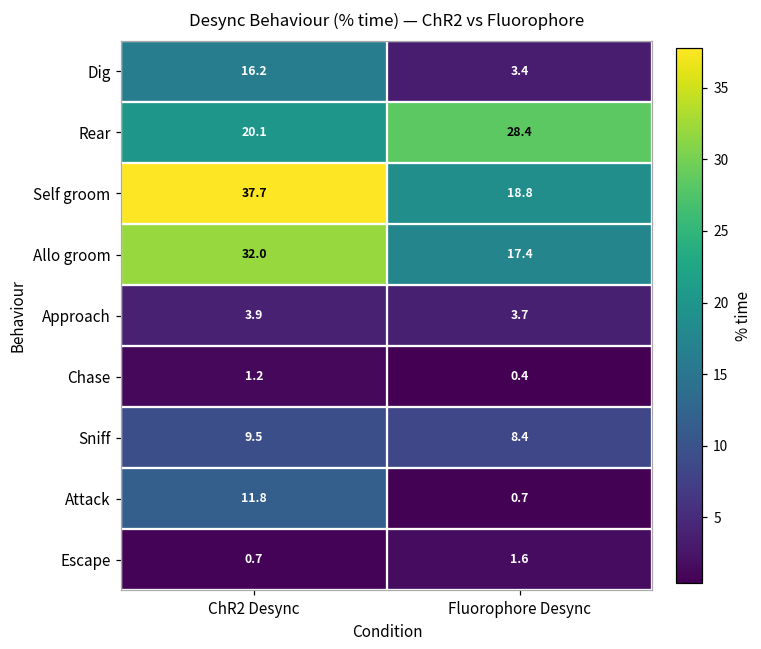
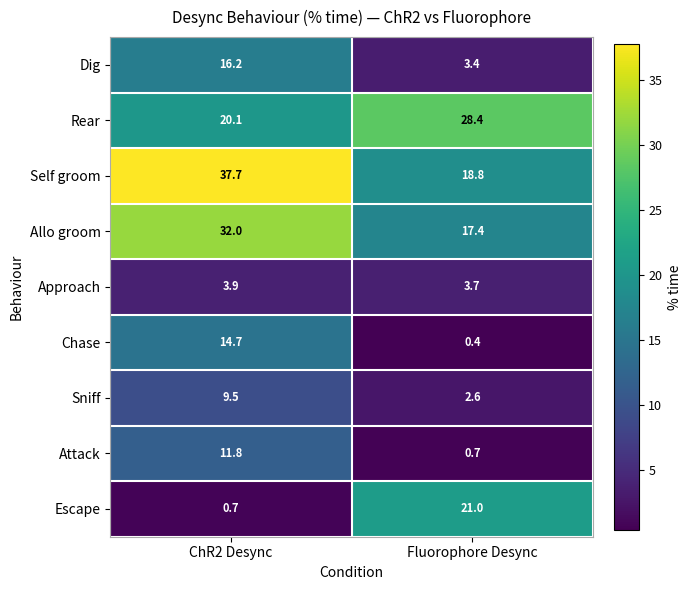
Chase, ChR2 Desync: 1.2 -> 14.7
Sniff, Fluorophore Desync: 8.4 -> 2.6
Escape, Fluorophore Desync: 1.6 -> 21.0
